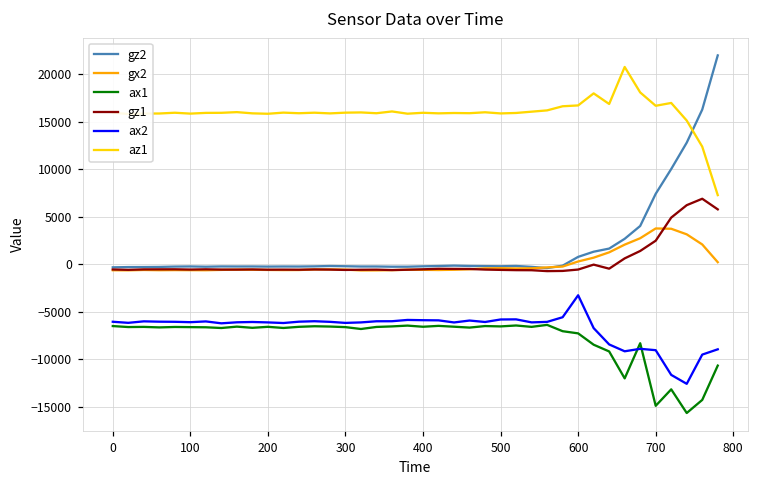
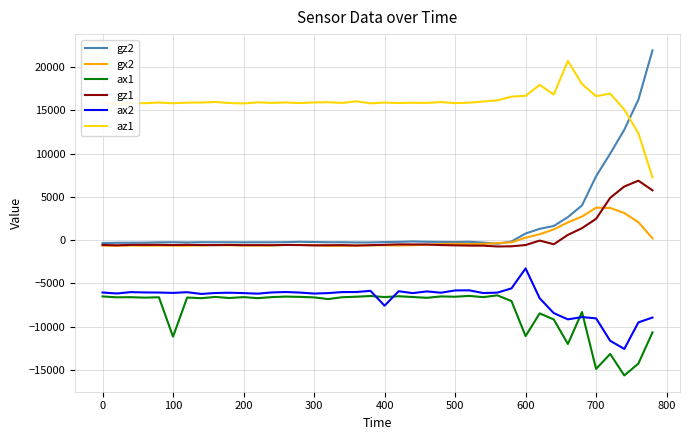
ax1, 100: -7000 -> -11000
ax2, 400: -6000 -> -8000
ax1, 600: -7000 -> -11000
